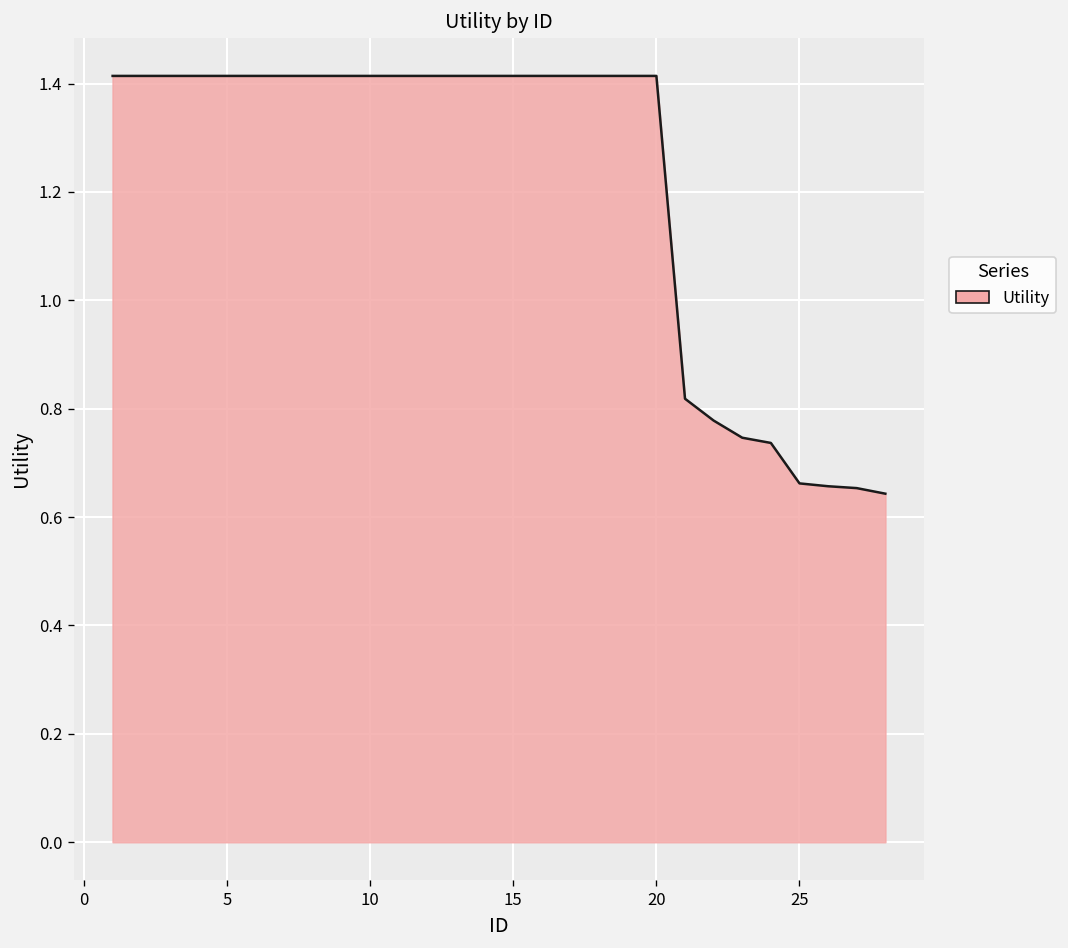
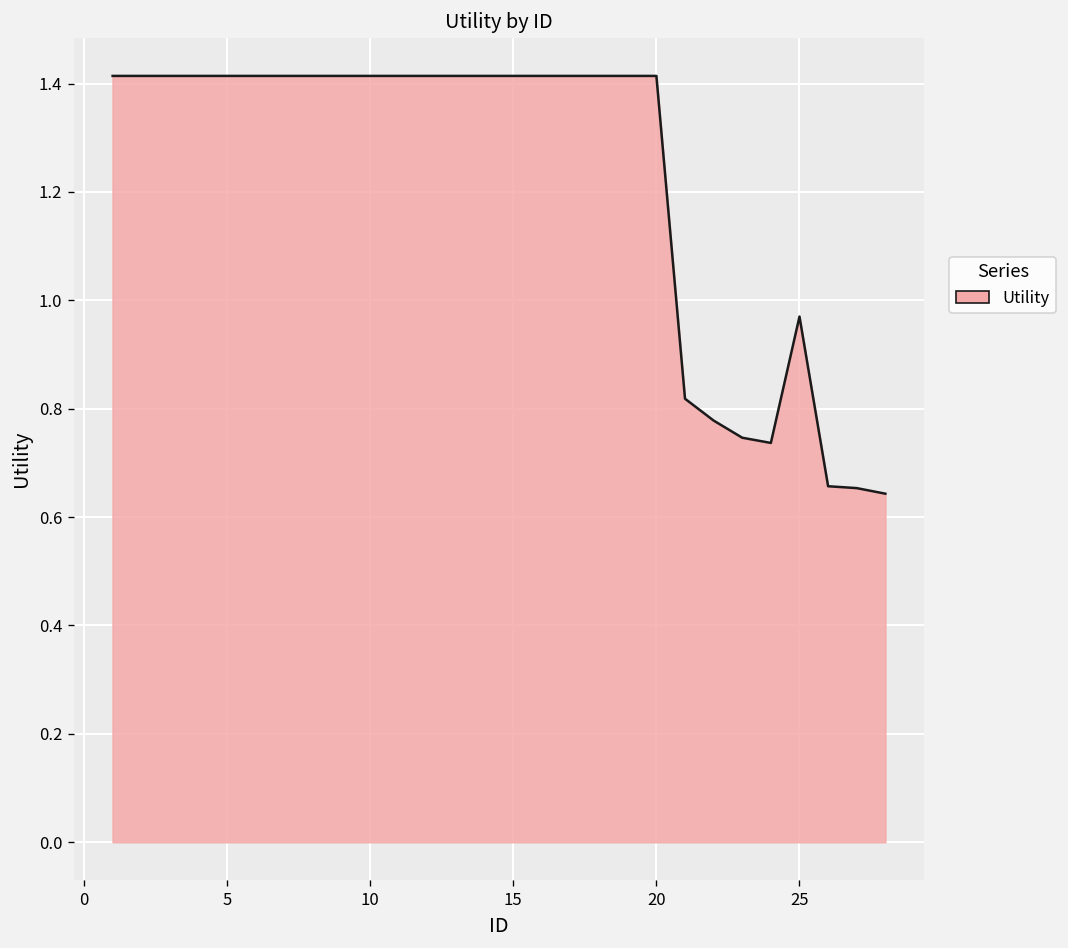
25: 0.66 -> 0.97
